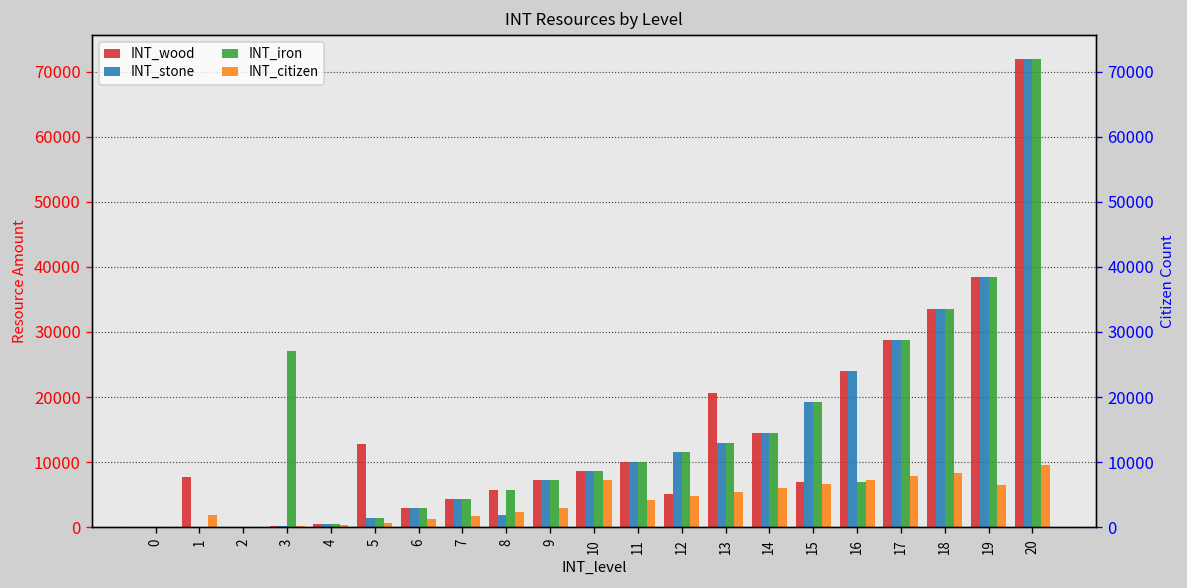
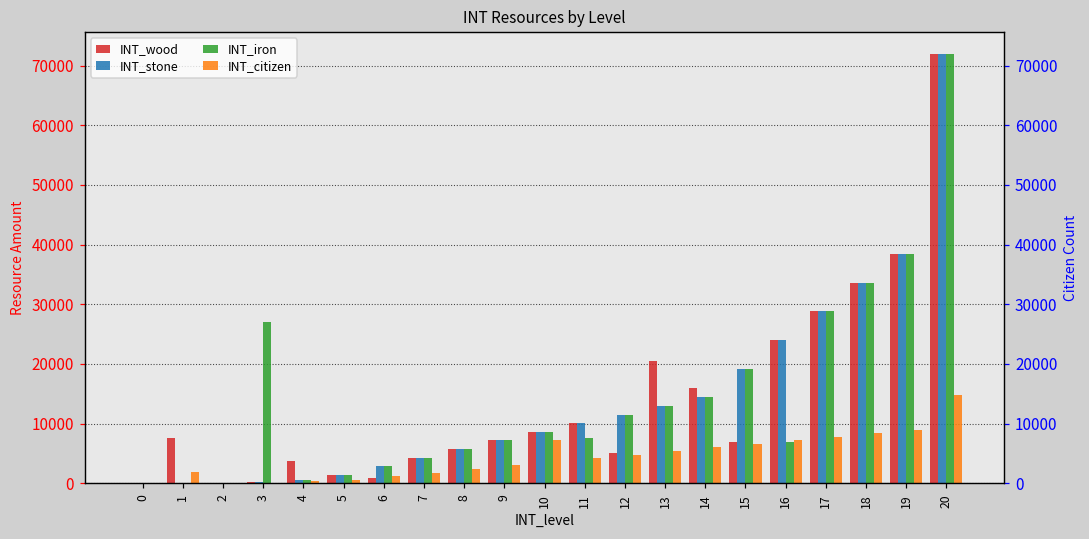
INT_wood, 4: 0 -> 4000
INT_wood, 5: 13000 -> 1000
INT_wood, 6: 3000 -> 1000
INT_stone, 8: 2000 -> 6000
INT_iron, 11: 10000 -> 8000
INT_wood, 14: 14000 -> 16000
INT_citizen, 19: 6000 -> 9000
INT_citizen, 20: 10000 -> 15000
